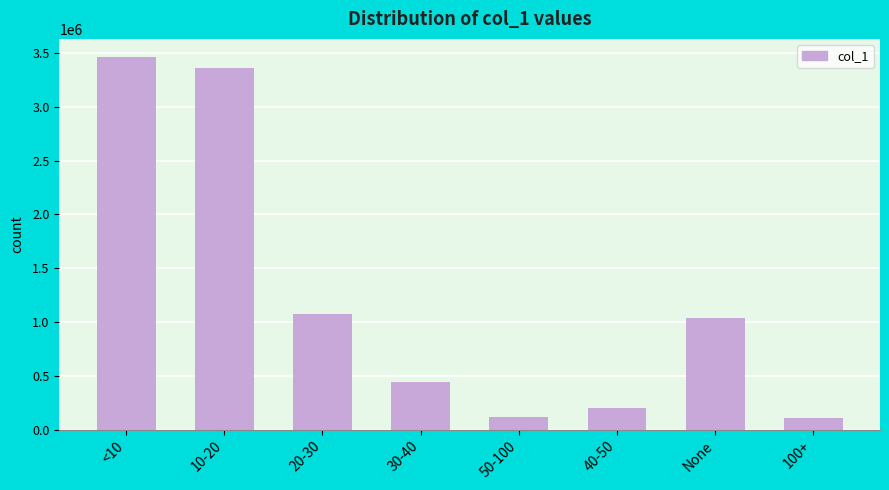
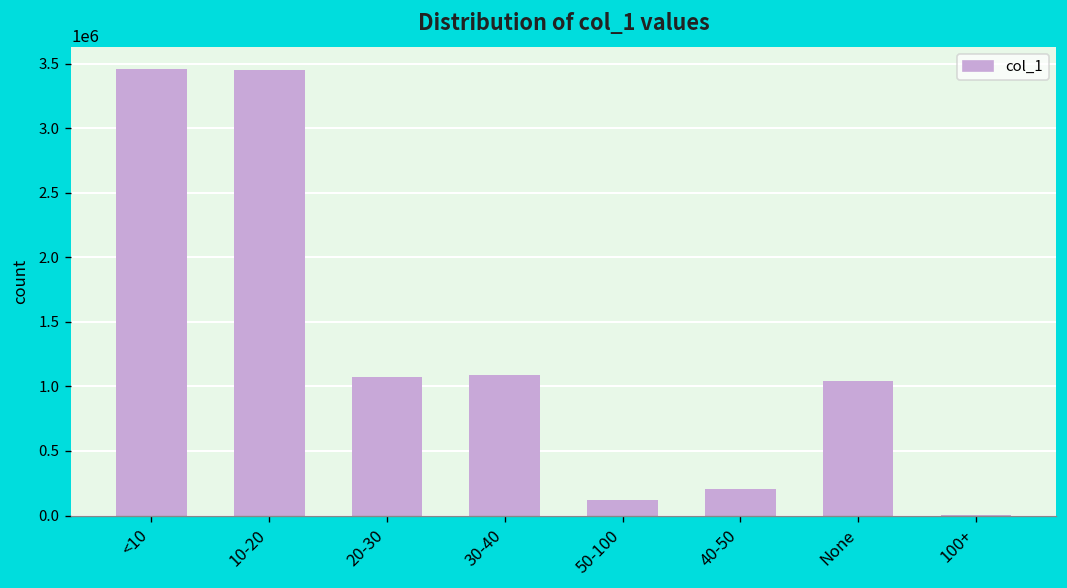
10-20: 3360000 -> 3450000
30-40: 440000 -> 1090000
100+: 110000 -> 10000
